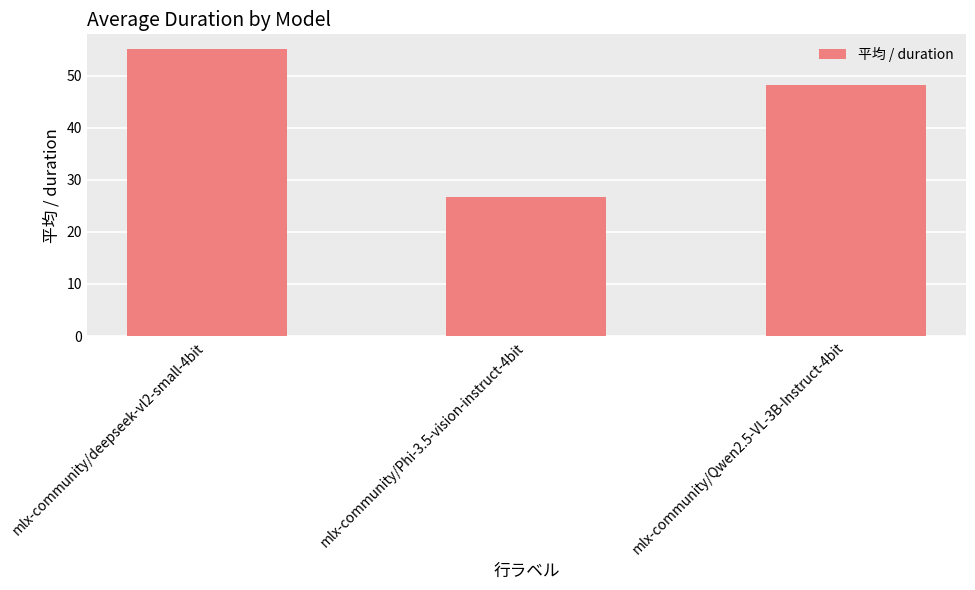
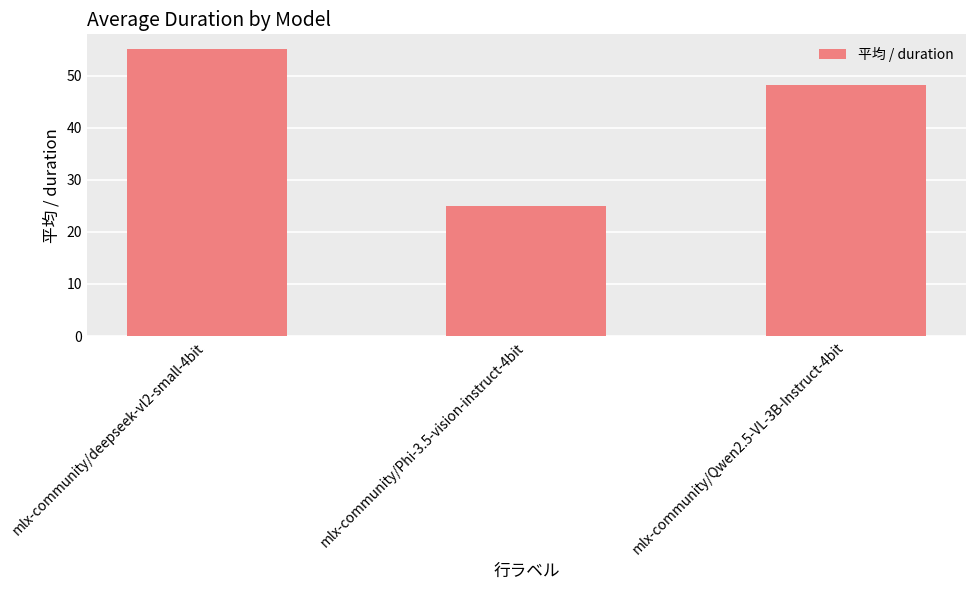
mlx-community/Phi-3.5-vision-instruct-4bit: 27 -> 25
